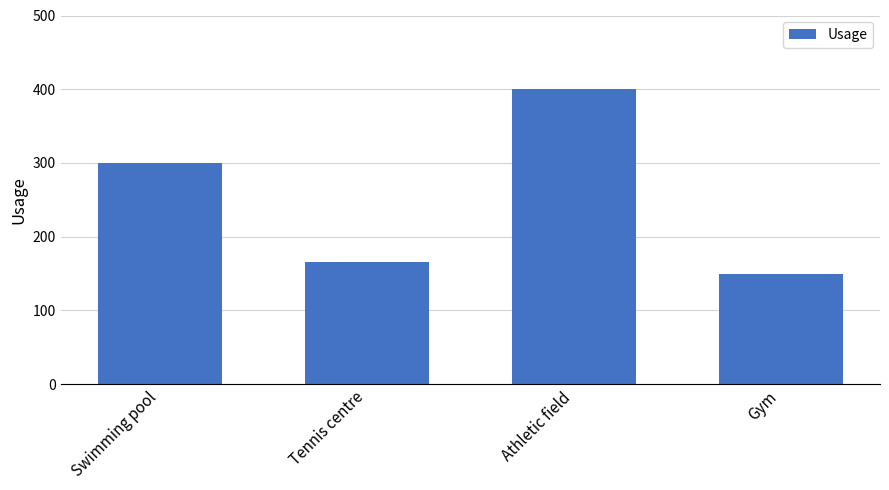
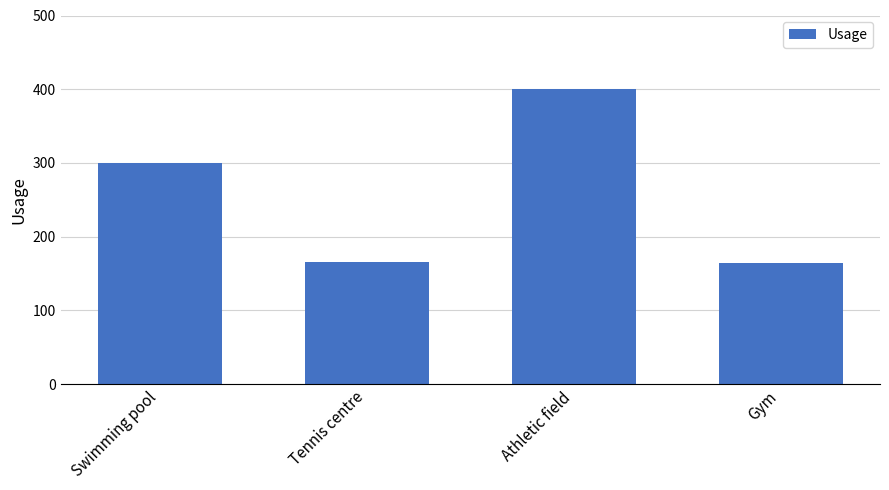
Gym: 150 -> 160
